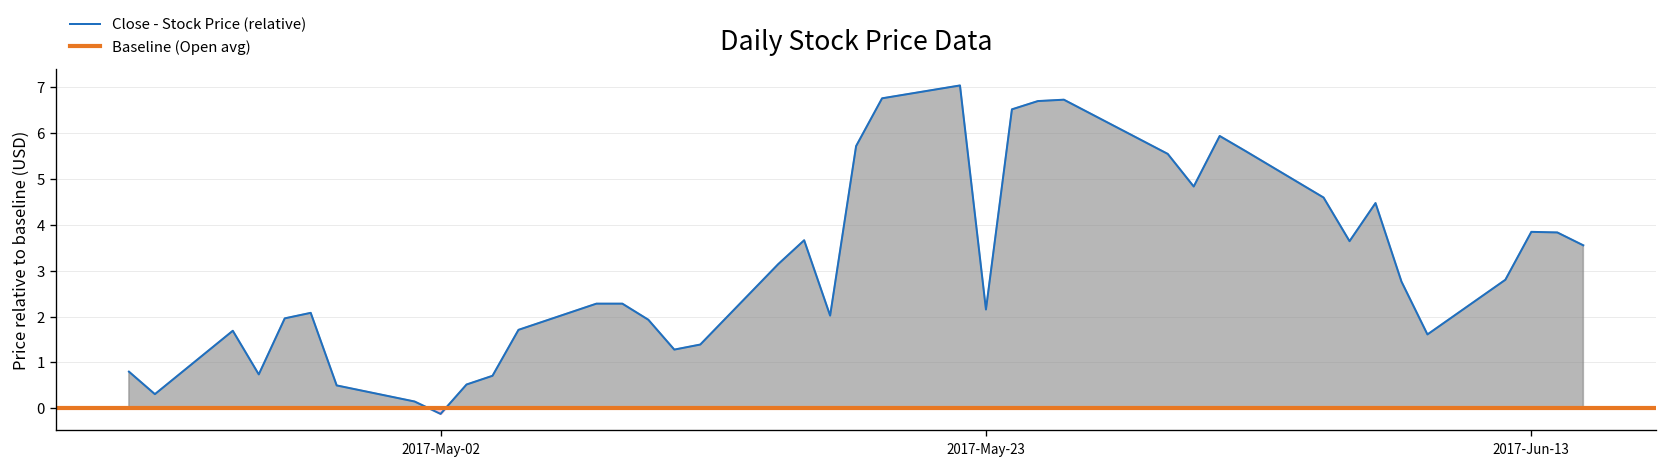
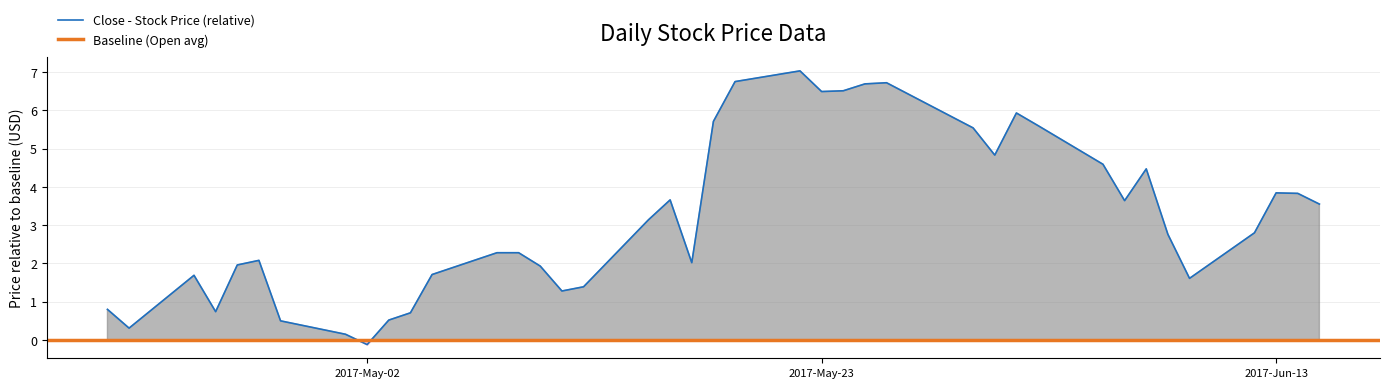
2017-May-23: 2.2 -> 6.5
